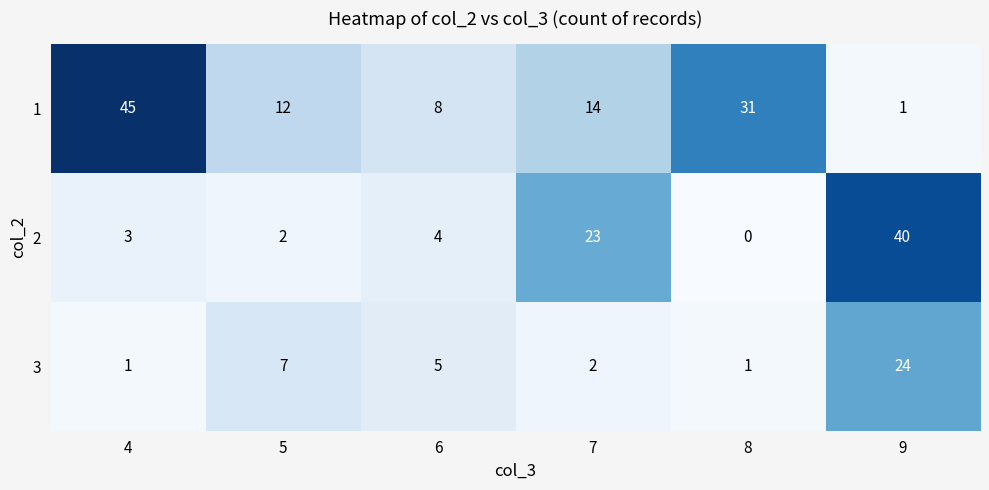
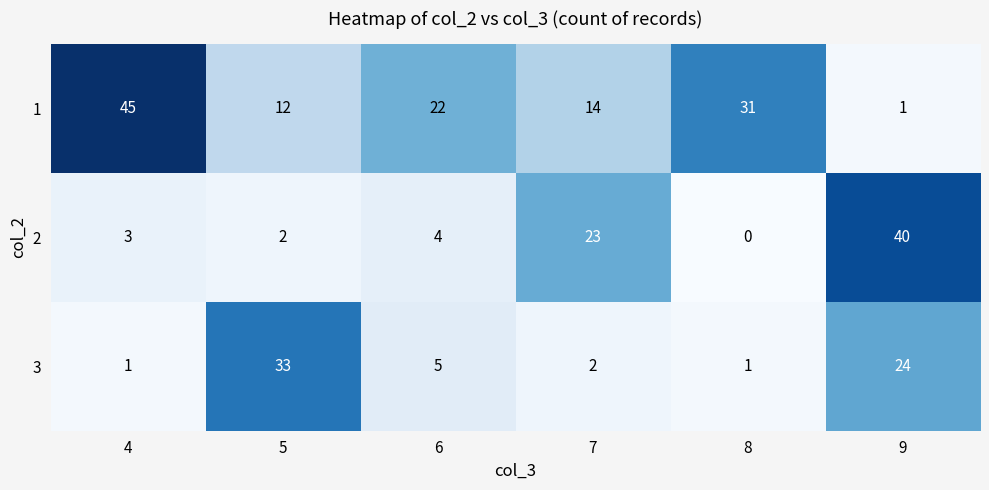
1, 6: 8 -> 22
3, 5: 7 -> 33
